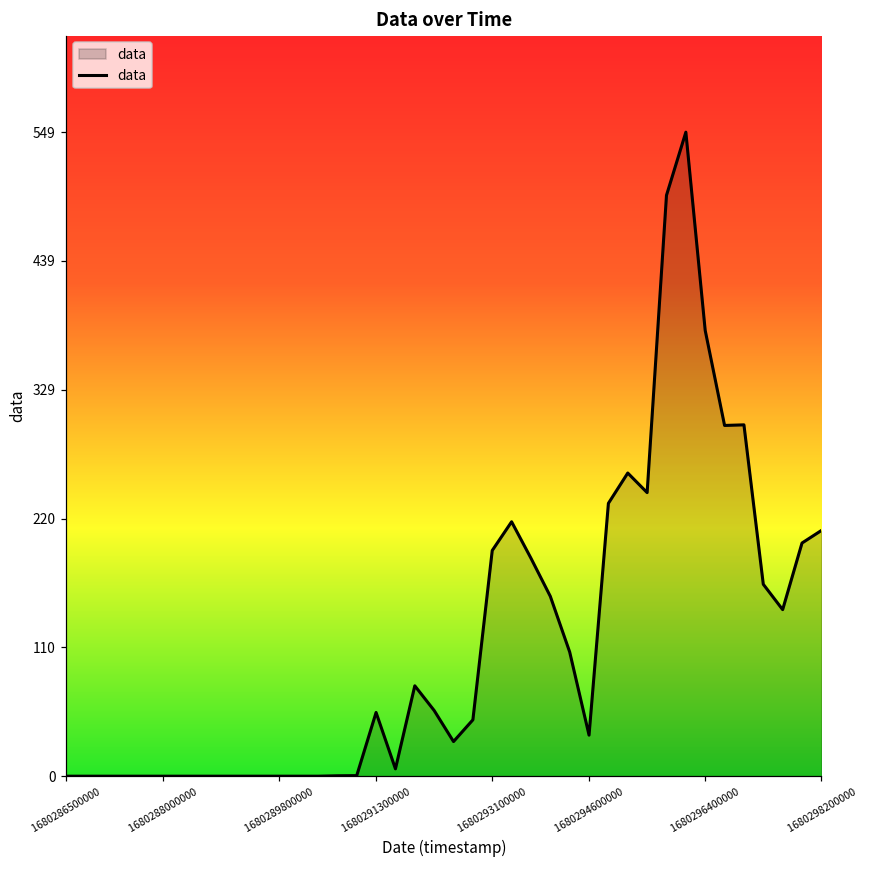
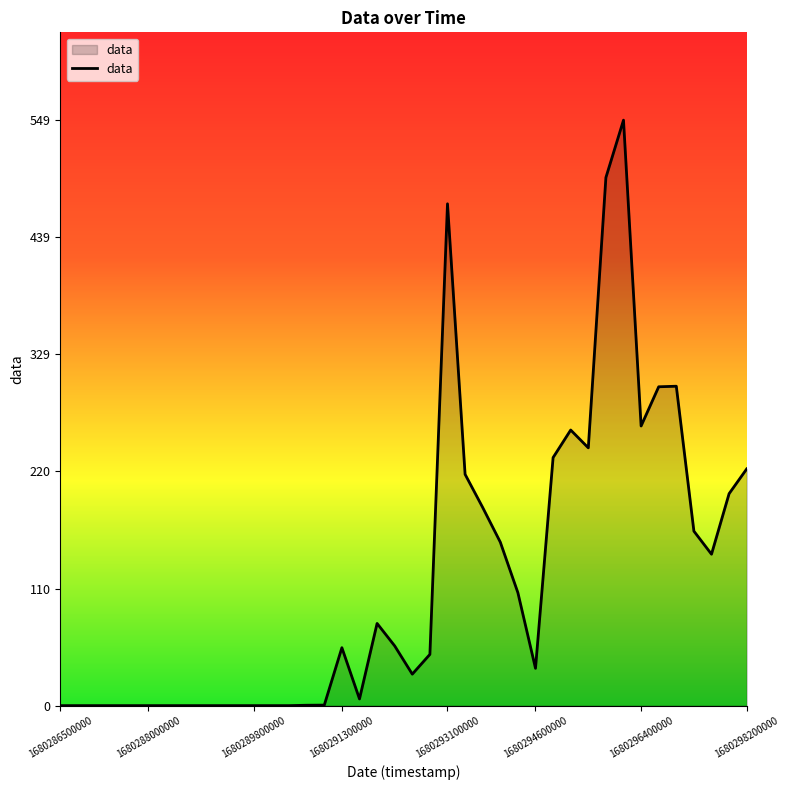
1680293100000: 192 -> 470
1680296400000: 380 -> 262
1680298200000: 209 -> 222
